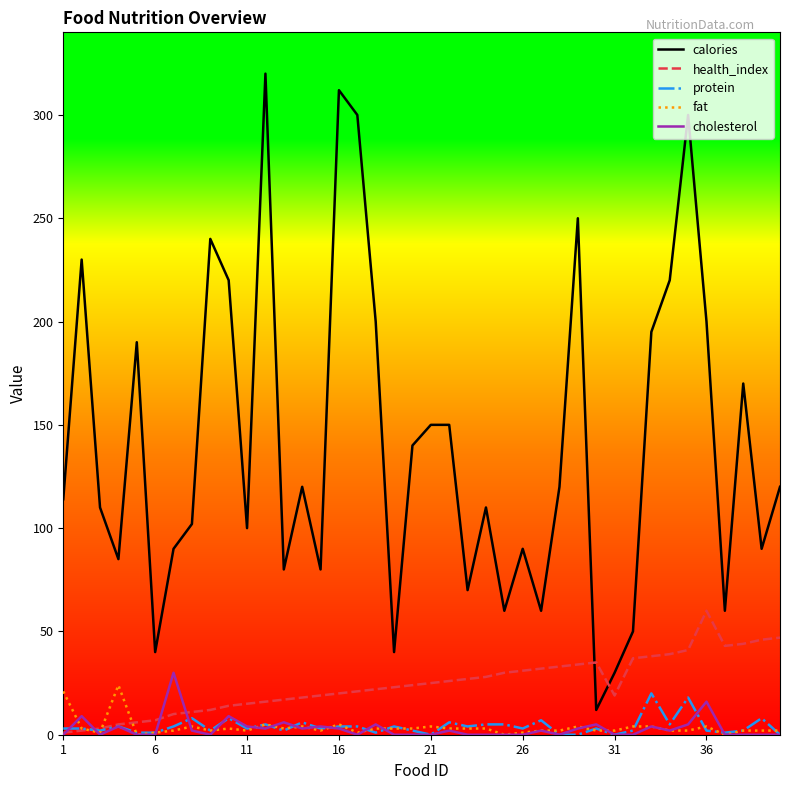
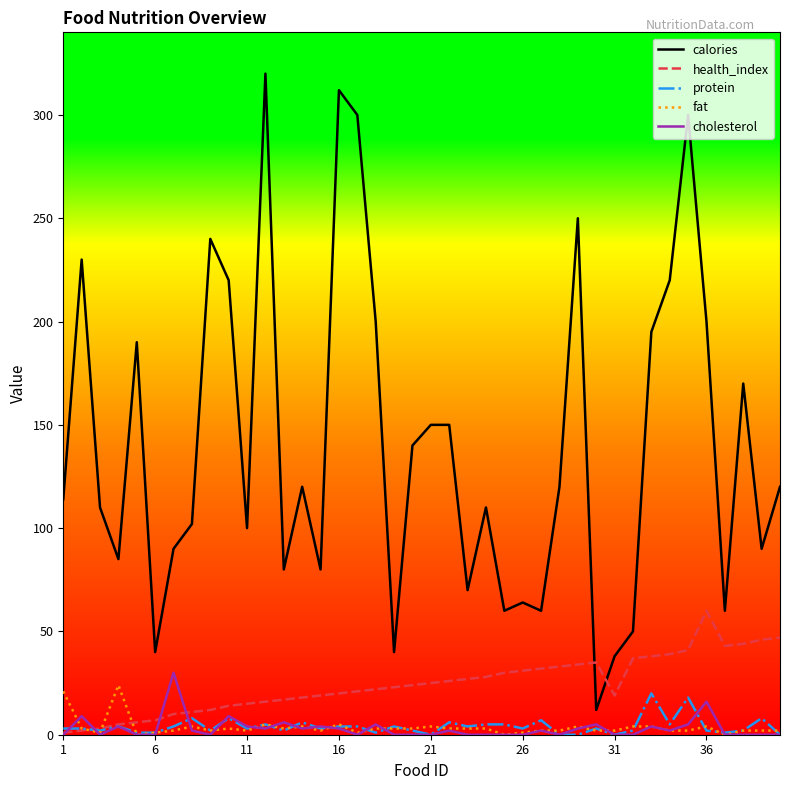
calories, 26: 90 -> 64
calories, 31: 30 -> 38
